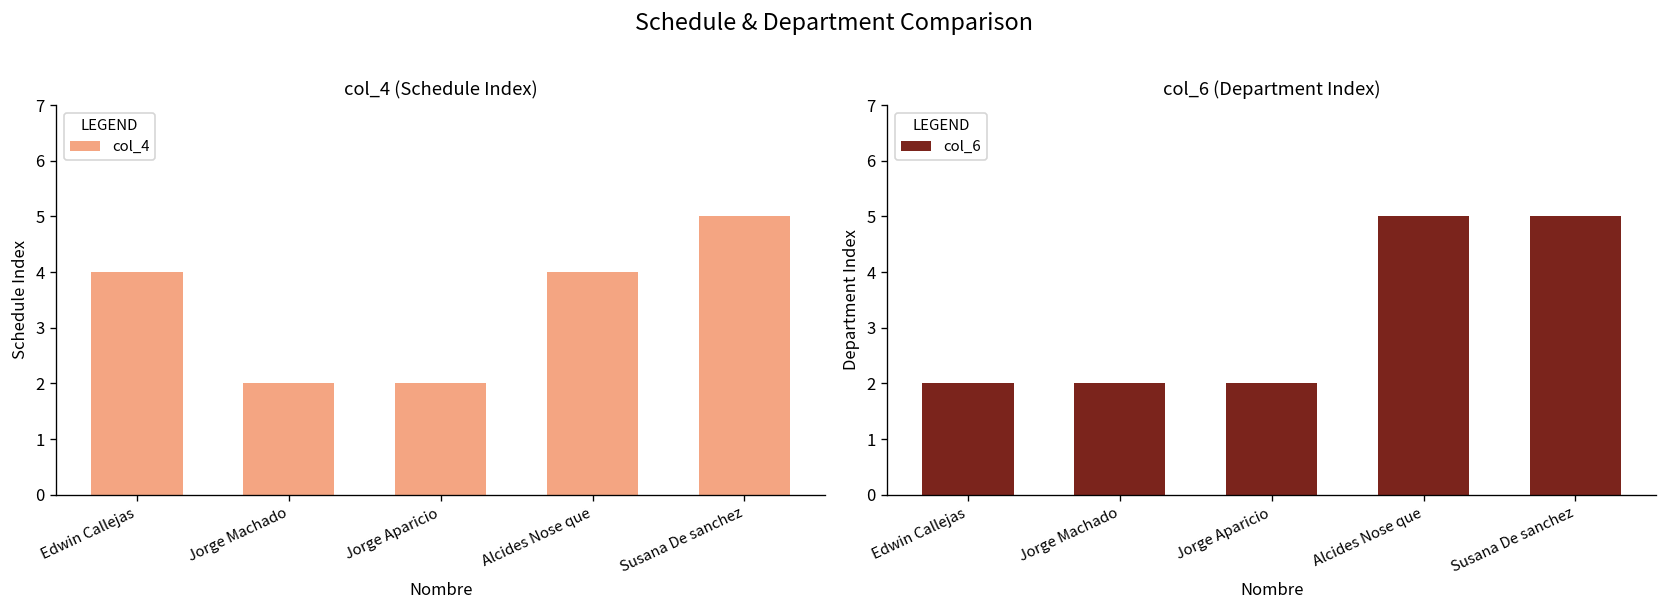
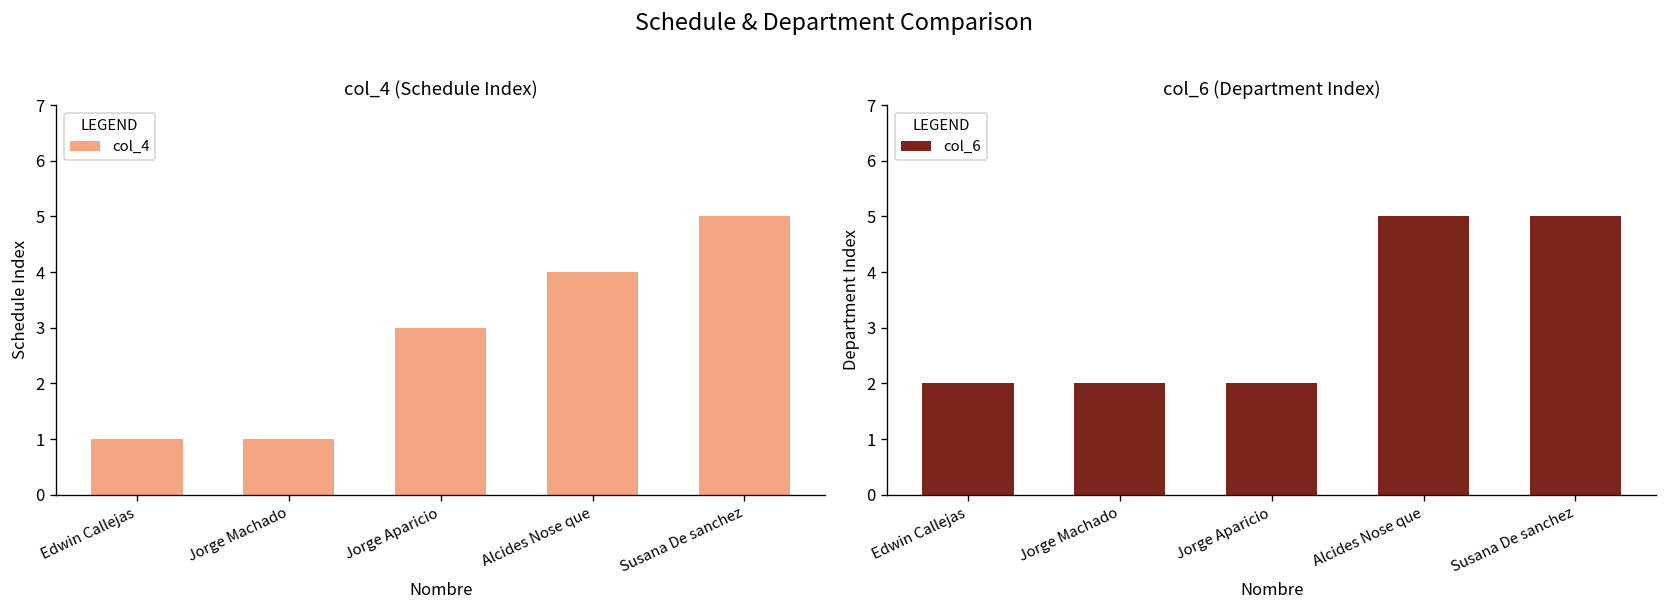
col_4 (Schedule Index), Edwin Callejas: 4 -> 1
col_4 (Schedule Index), Jorge Machado: 2 -> 1
col_4 (Schedule Index), Jorge Aparicio: 2 -> 3
